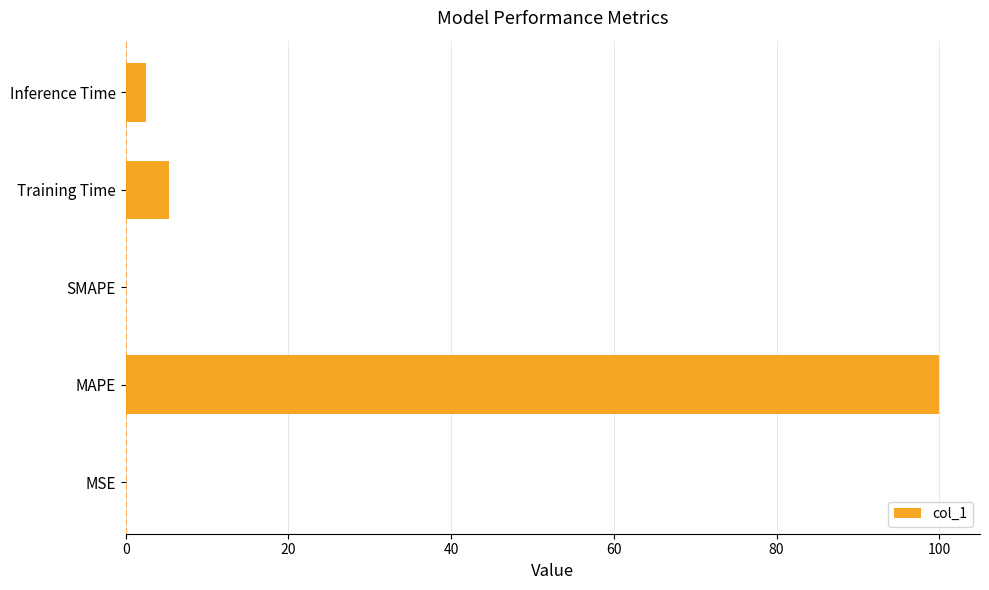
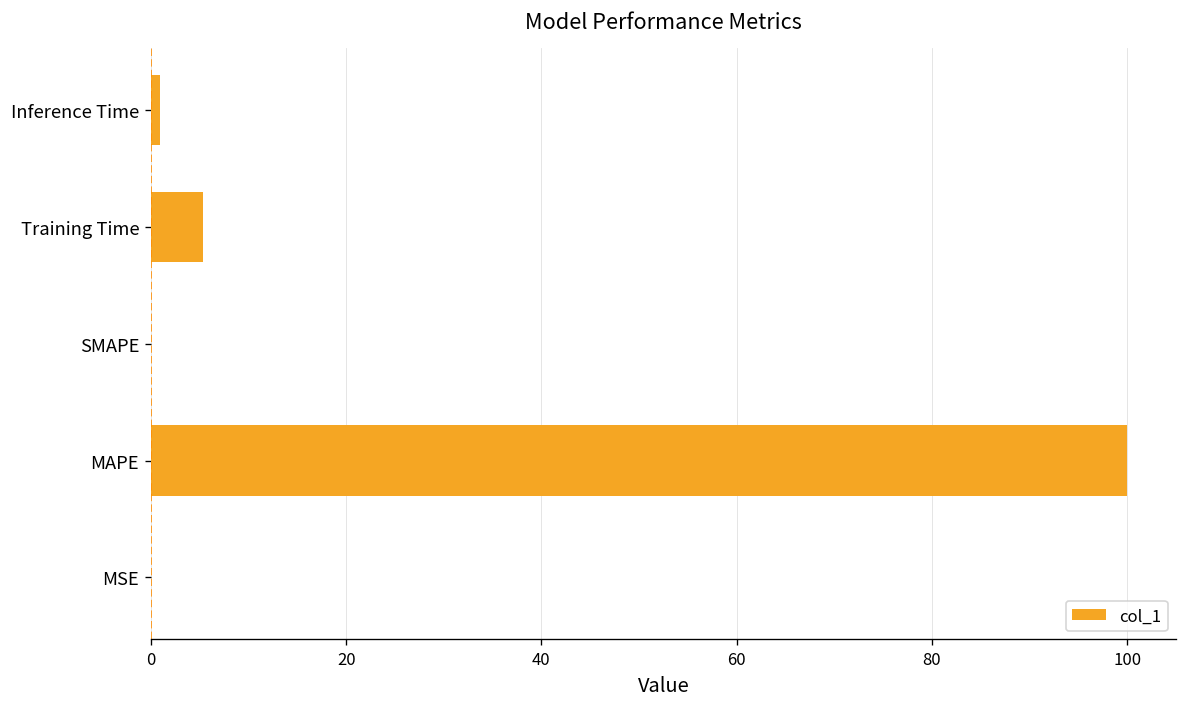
Inference Time: 3 -> 1
